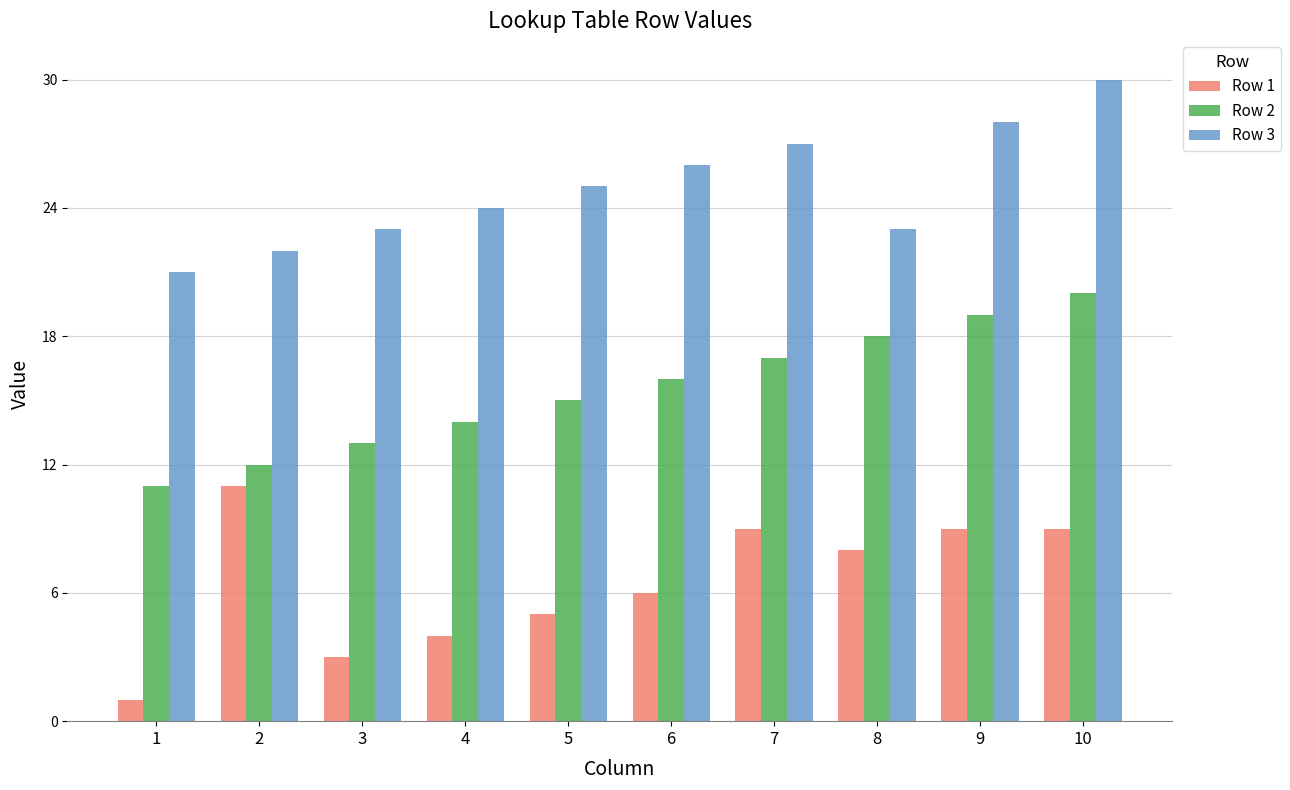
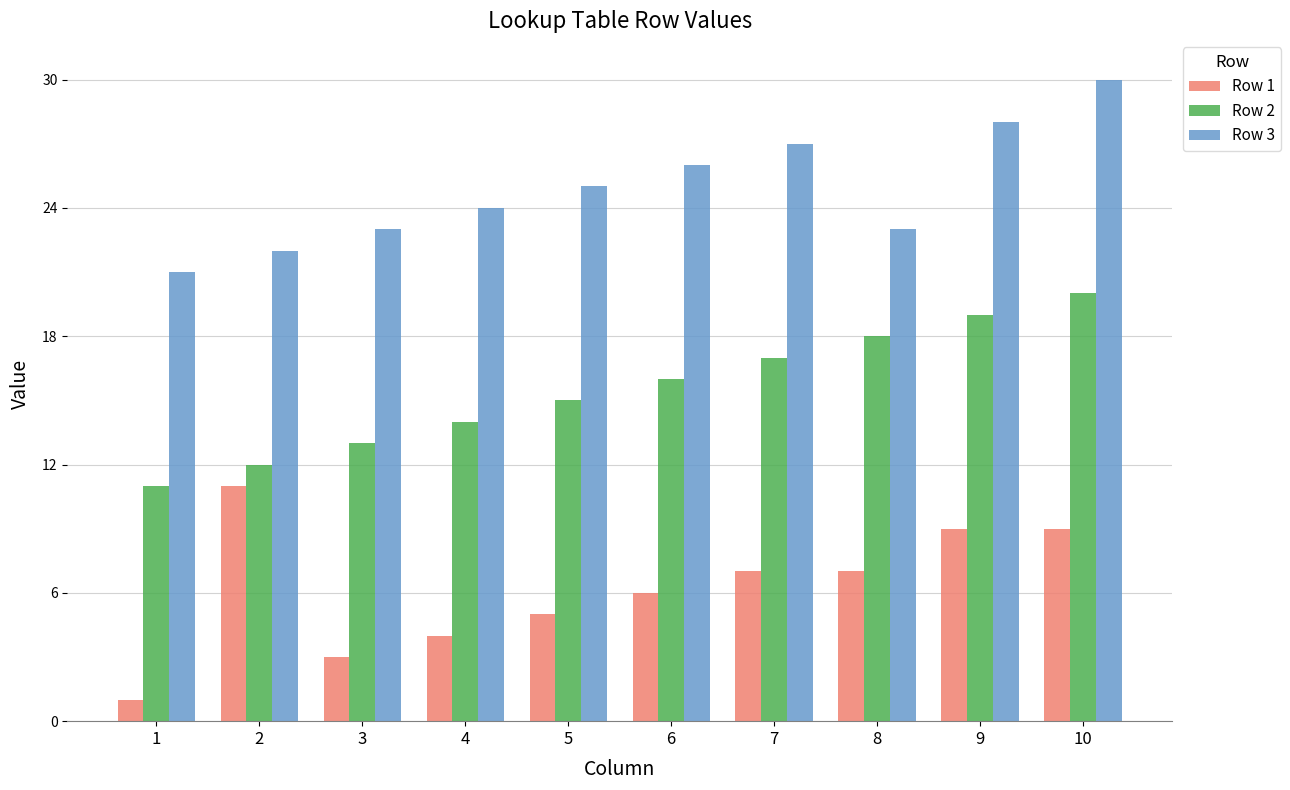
Row 1, 7: 9 -> 7
Row 1, 8: 8 -> 7
